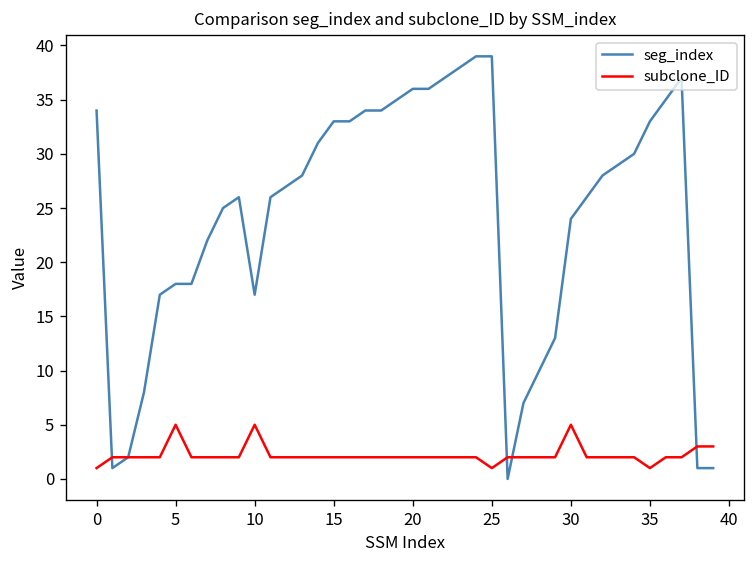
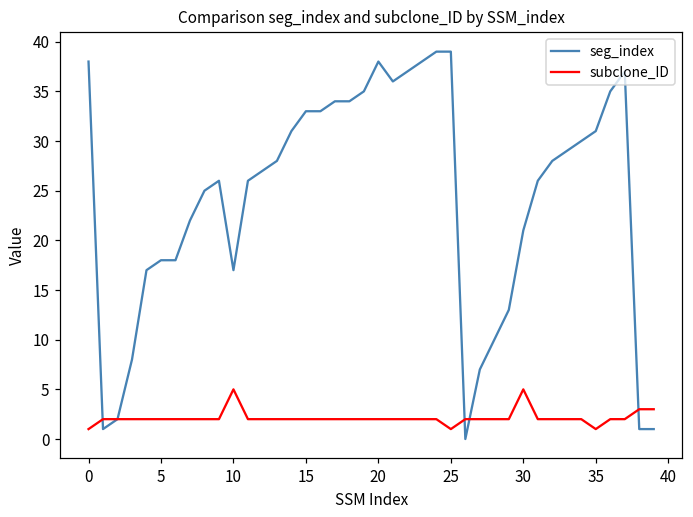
seg_index, 0: 34 -> 38
subclone_ID, 5: 5 -> 2
seg_index, 20: 36 -> 38
seg_index, 30: 24 -> 21
seg_index, 35: 33 -> 31
